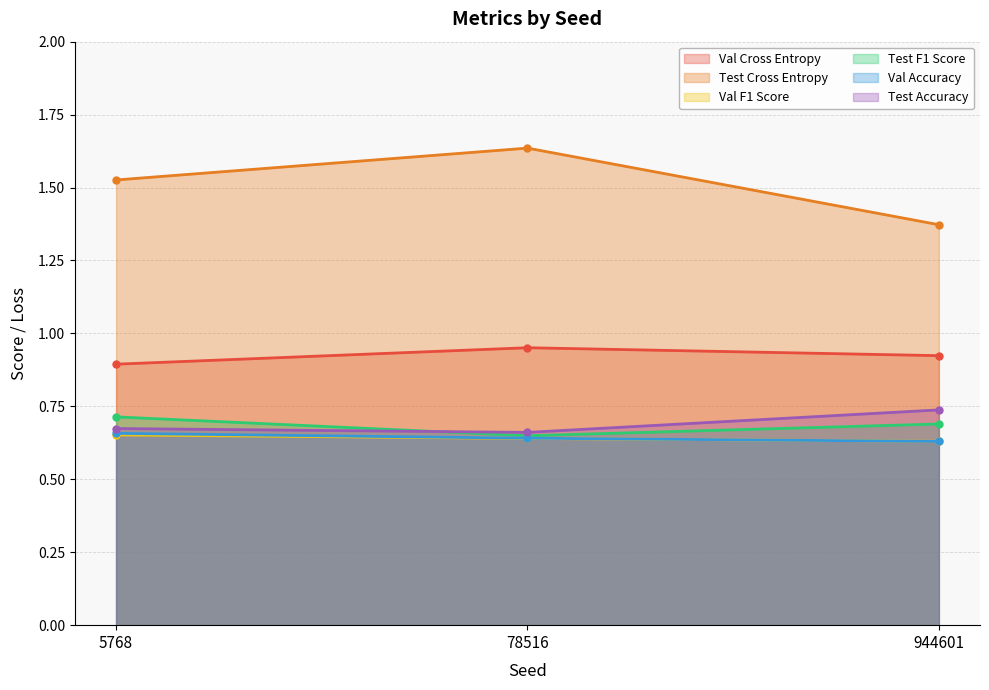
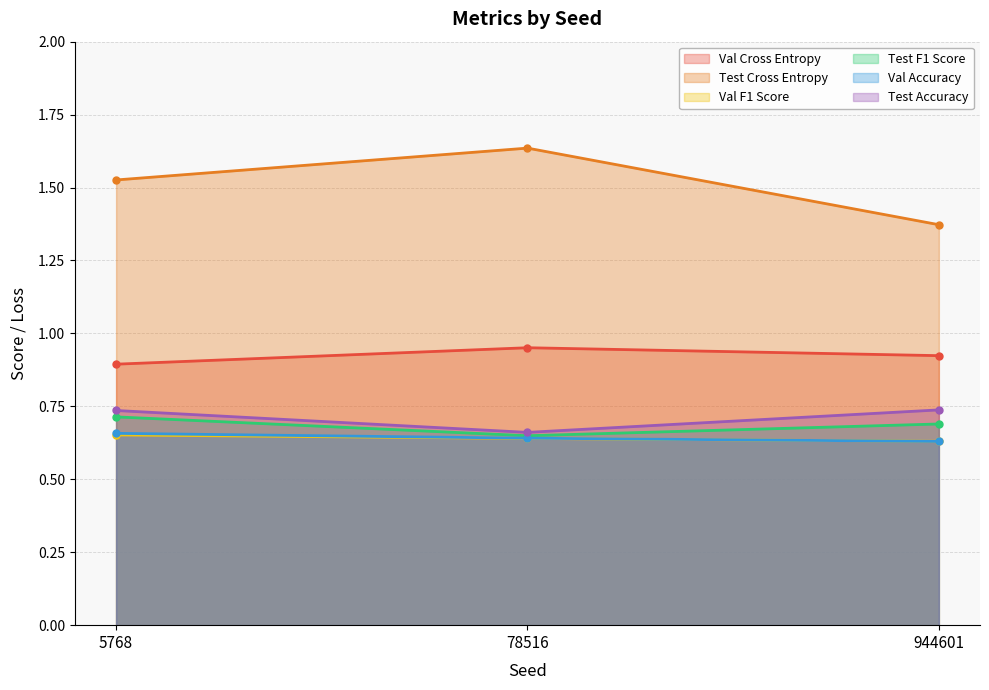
Test Accuracy, 5768: 0.67 -> 0.74
